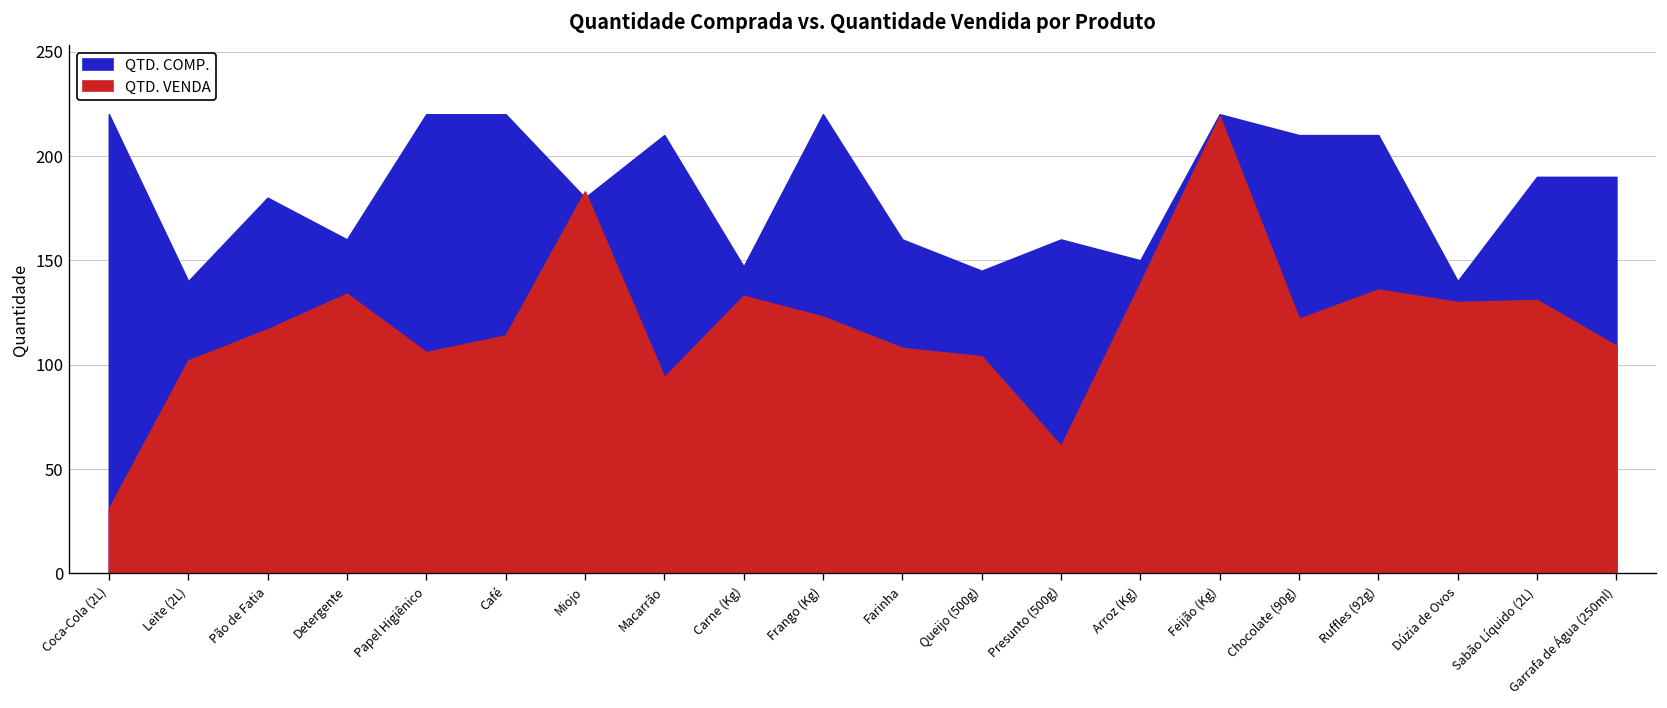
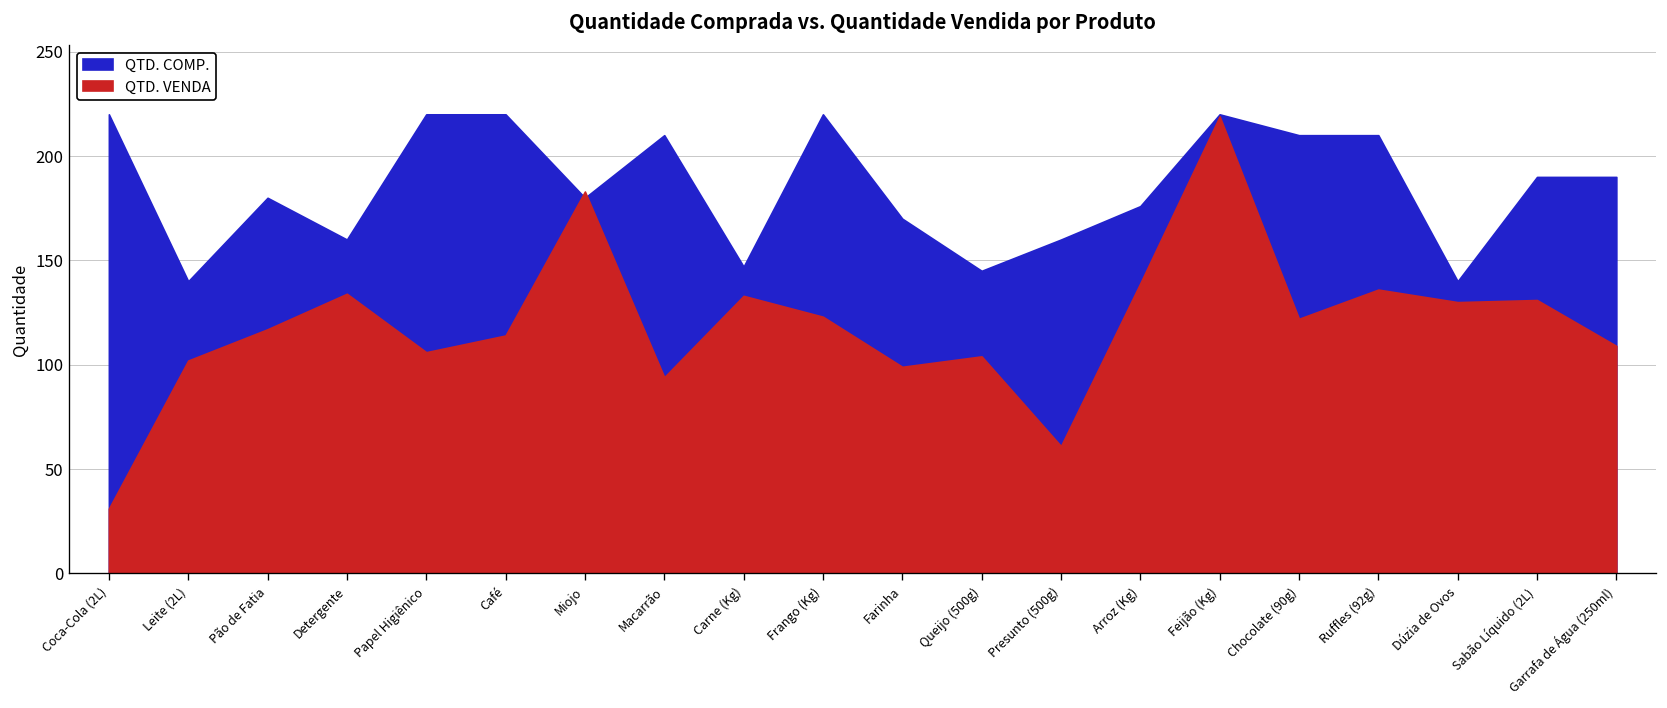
QTD. COMP., Farinha: 160 -> 170
QTD. VENDA, Farinha: 108 -> 99
QTD. COMP., Arroz (Kg): 150 -> 176
